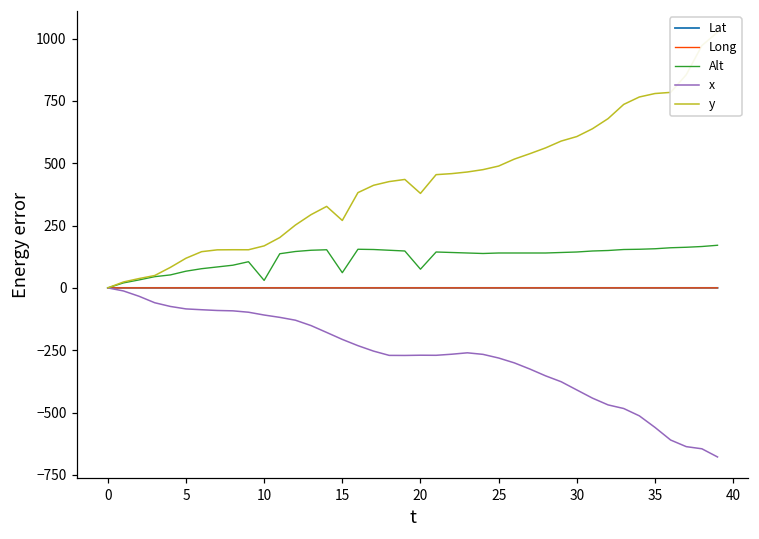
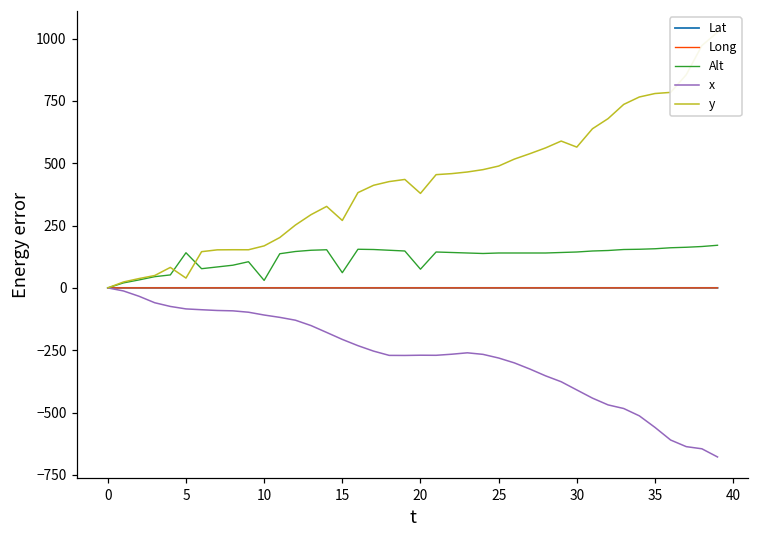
Alt, 5: 70 -> 140
y, 5: 120 -> 40
y, 30: 610 -> 560
